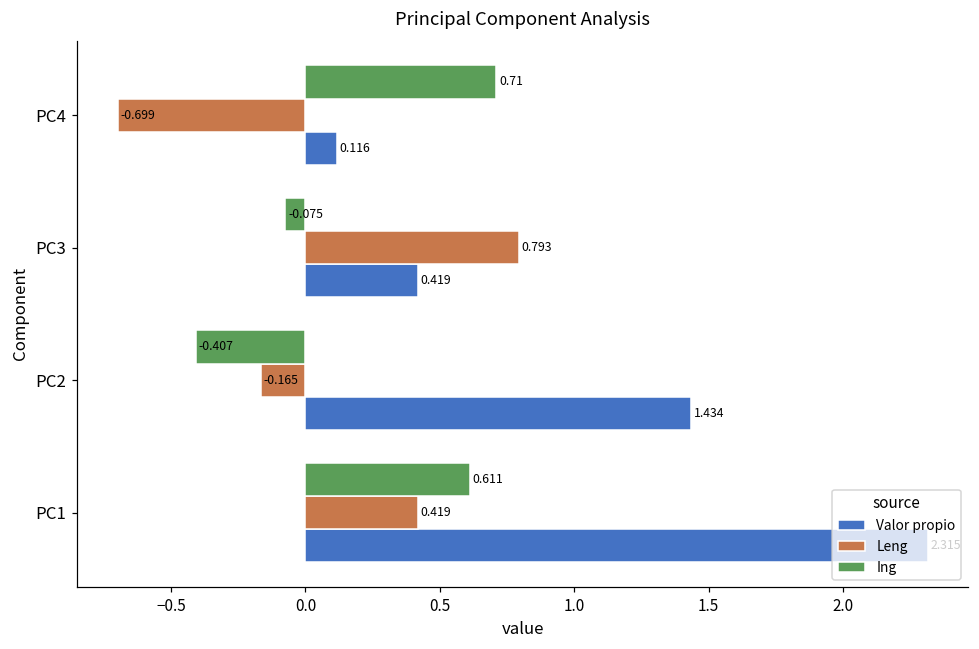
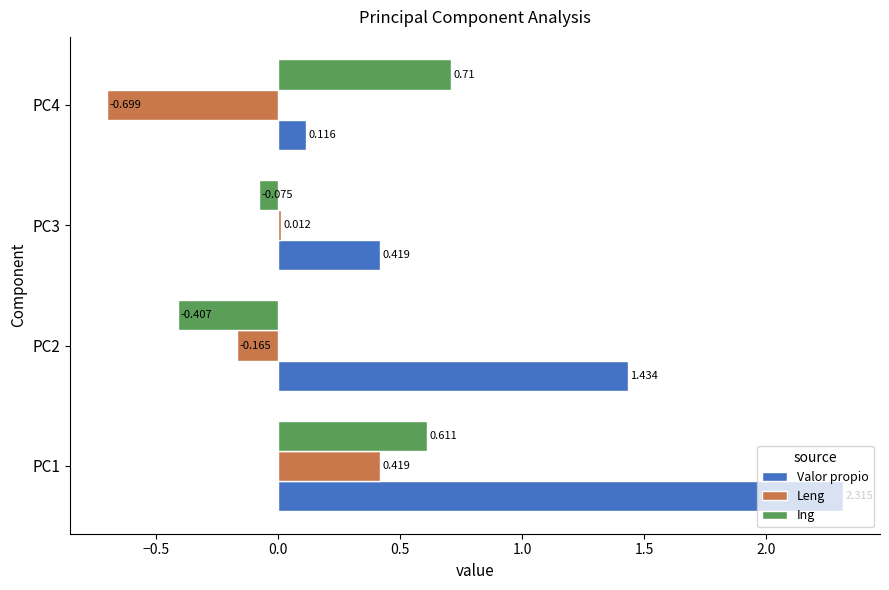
Leng, PC3: 0.793 -> 0.012
